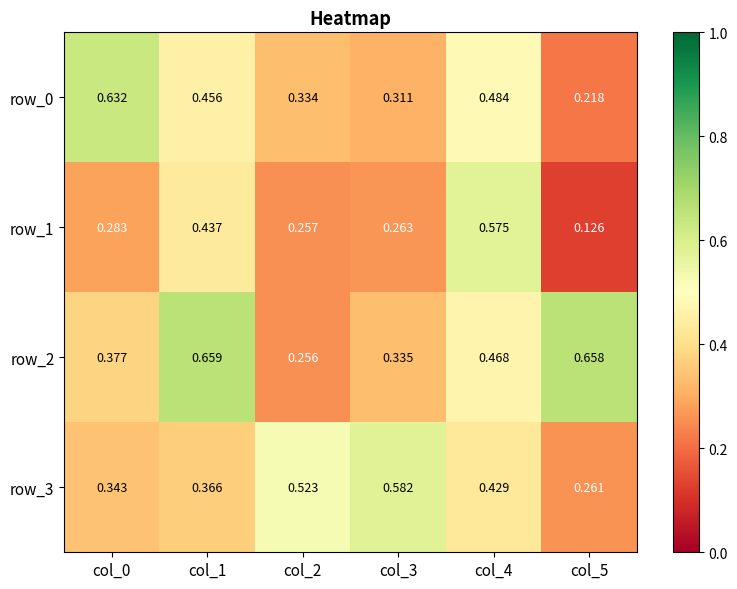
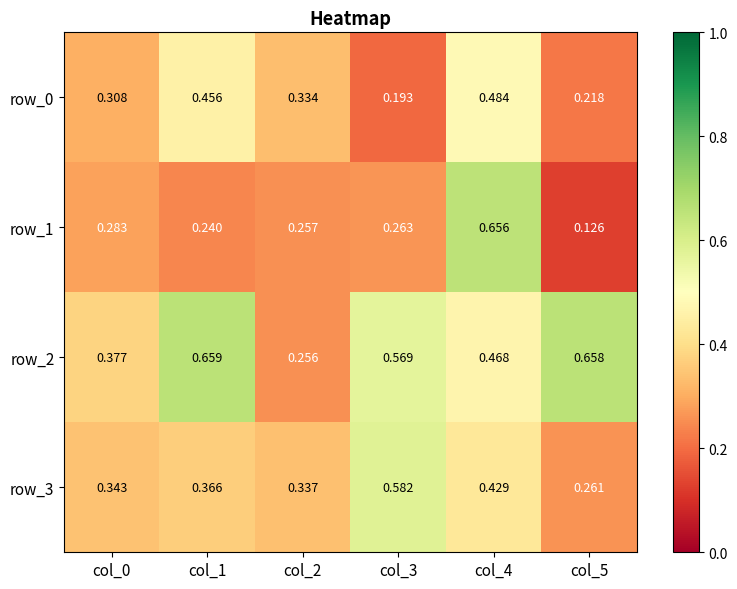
row_0, col_0: 0.632 -> 0.308
row_0, col_3: 0.311 -> 0.193
row_1, col_1: 0.437 -> 0.240
row_1, col_4: 0.575 -> 0.656
row_2, col_3: 0.335 -> 0.569
row_3, col_2: 0.523 -> 0.337
